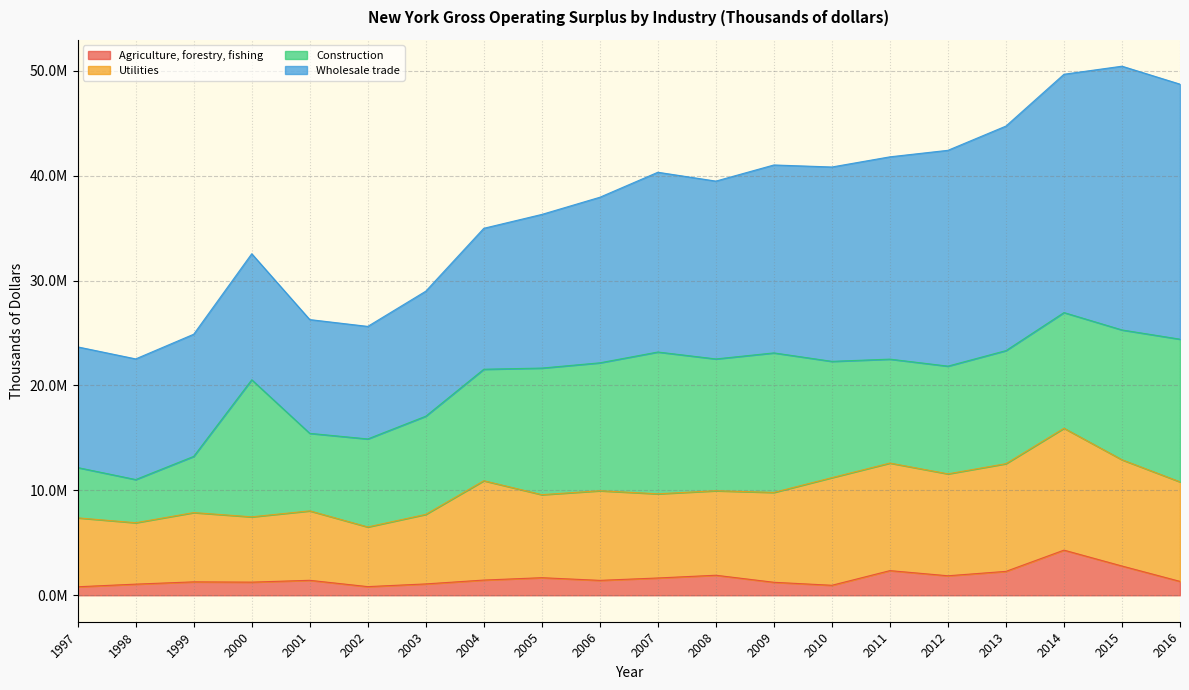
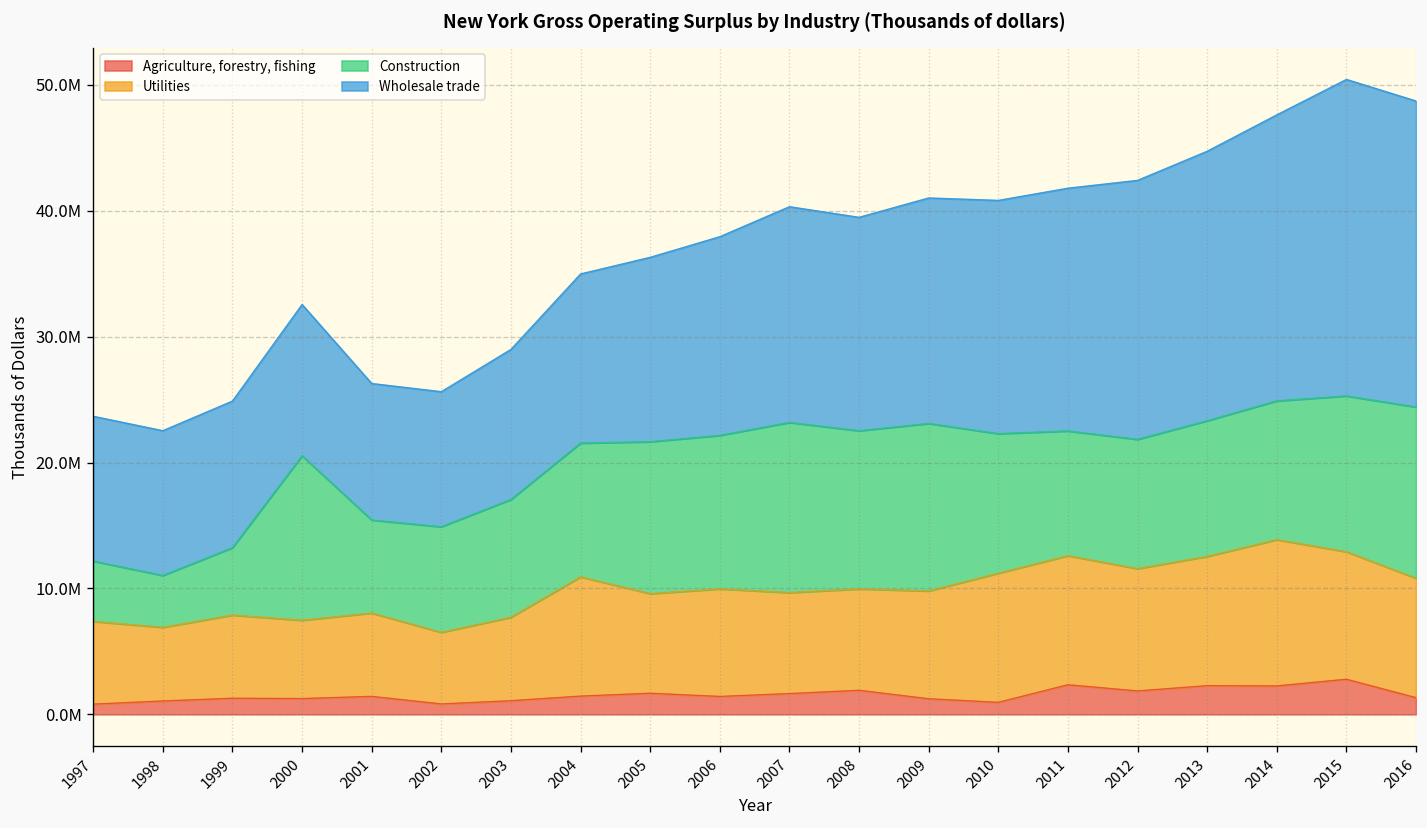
Agriculture, forestry, fishing, 2014: 4300000 -> 2300000
